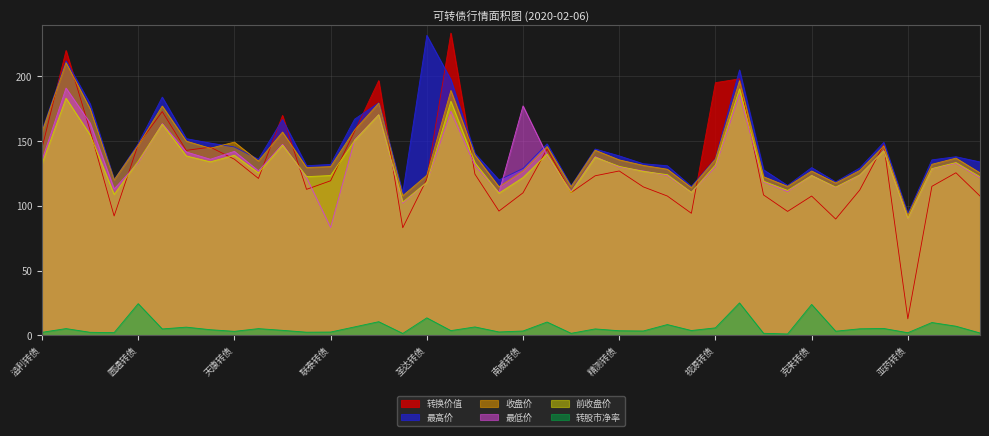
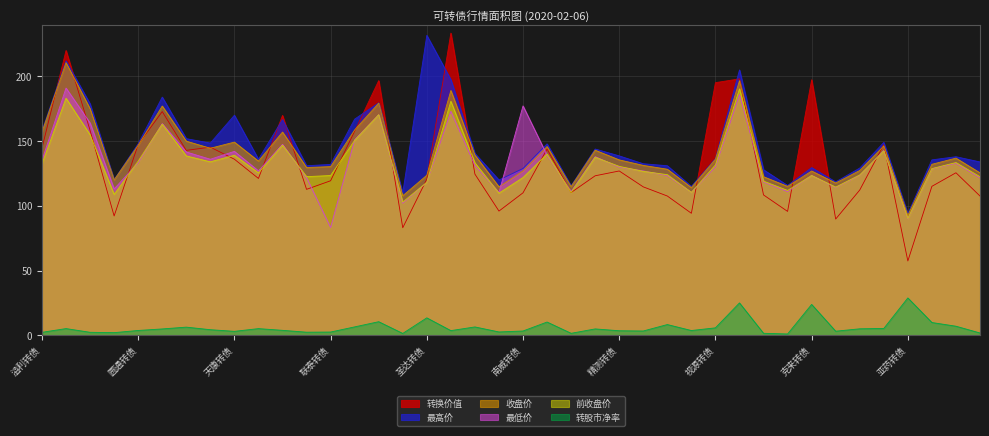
转股市净率, 圆通转债: 24 -> 4
最高价, 天康转债: 146 -> 170
转换价值, 克来转债: 108 -> 197
转换价值, 亚药转债: 13 -> 57
转股市净率, 亚药转债: 2 -> 29
